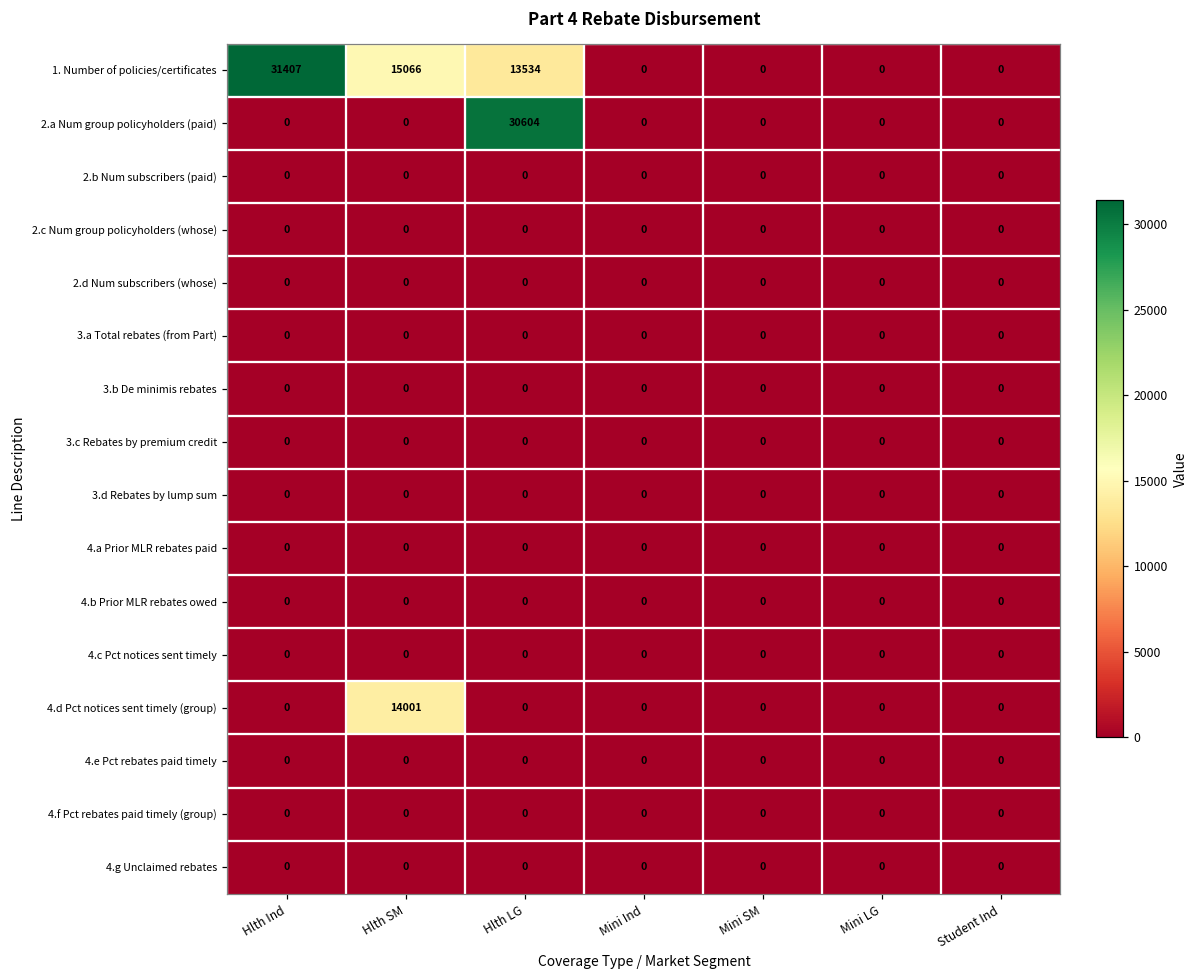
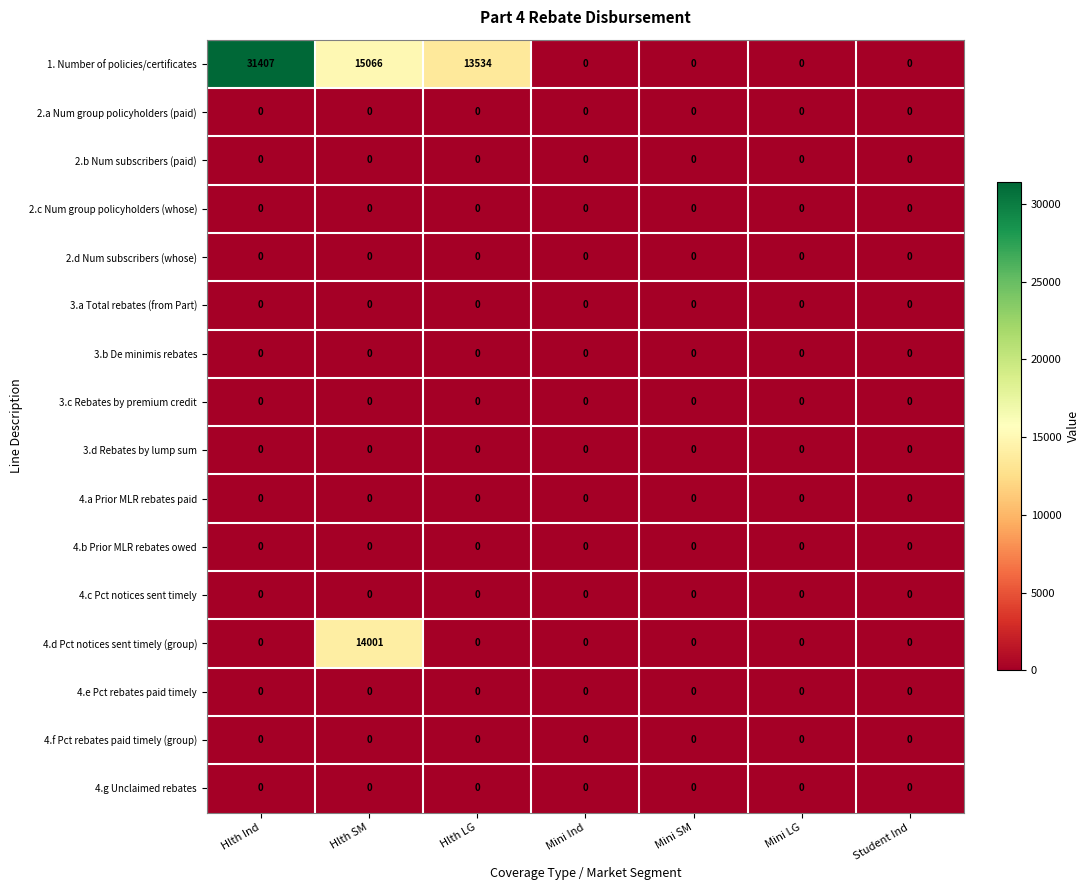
2.a Num group policyholders (paid), Hlth LG: 30604 -> 0
